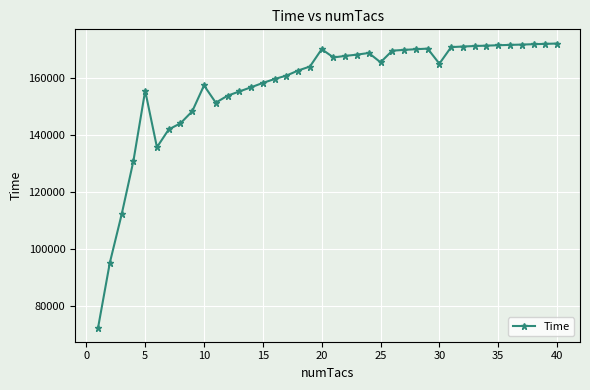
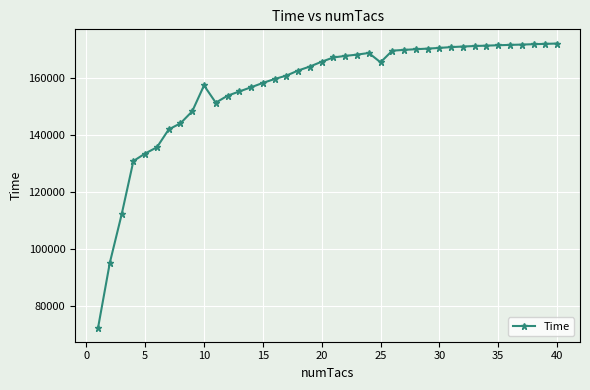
5: 155000 -> 133000
20: 170000 -> 166000
30: 165000 -> 170000
